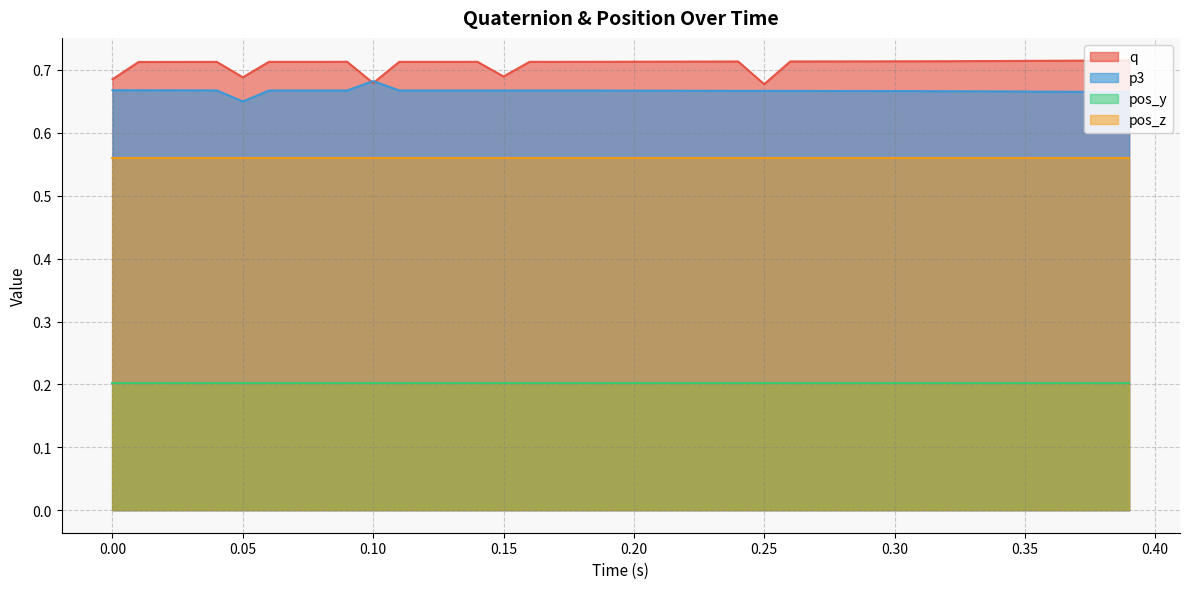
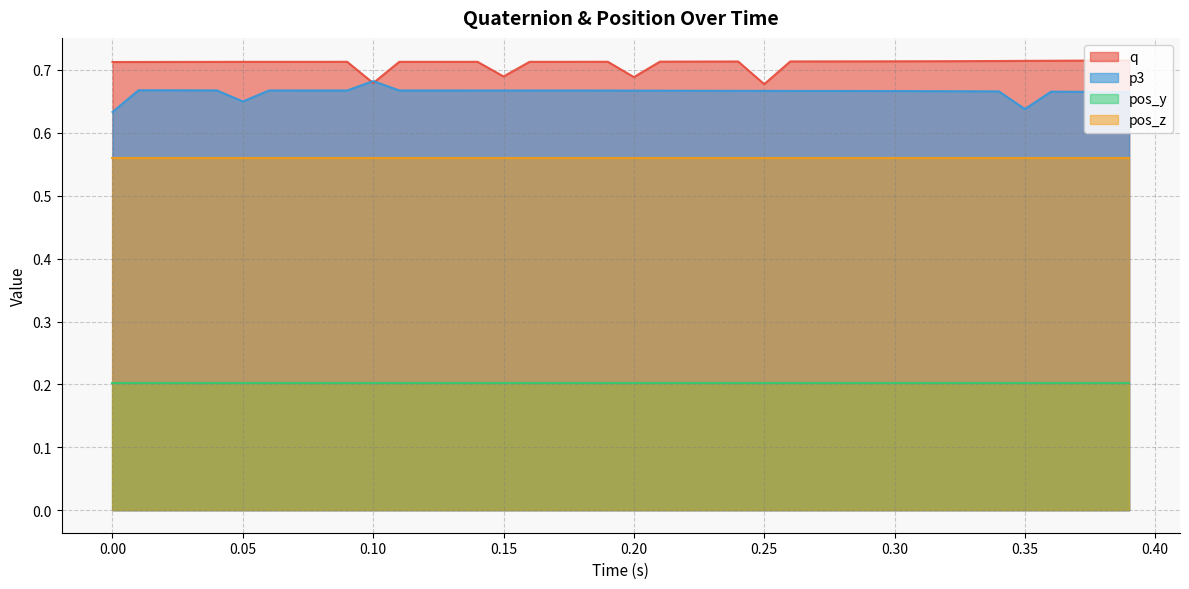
q, 0.00: 0.69 -> 0.71
p3, 0.00: 0.67 -> 0.63
q, 0.05: 0.69 -> 0.71
q, 0.20: 0.71 -> 0.69
p3, 0.35: 0.67 -> 0.64
